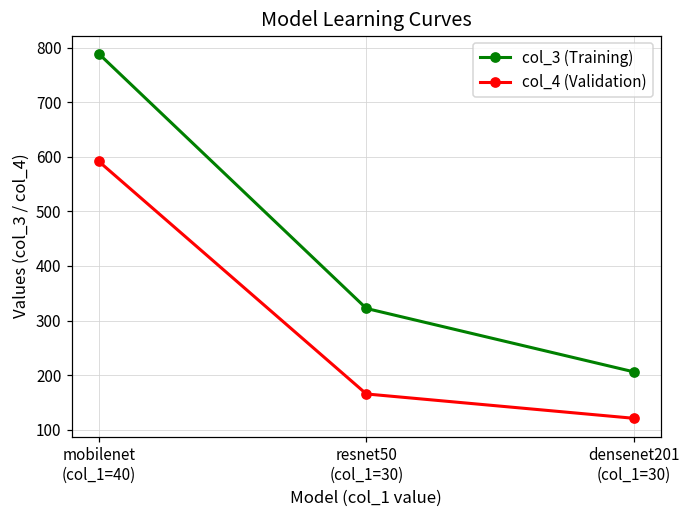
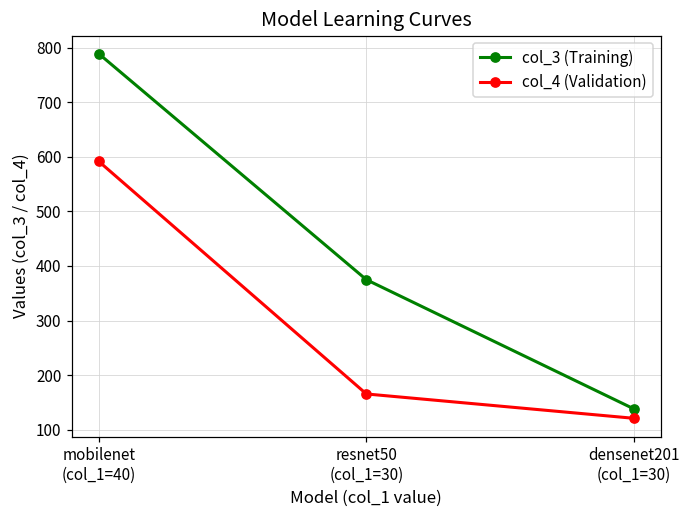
col_3 (Training), resnet50 (col_1=30): 320 -> 370
col_3 (Training), densenet201 (col_1=30): 210 -> 140
